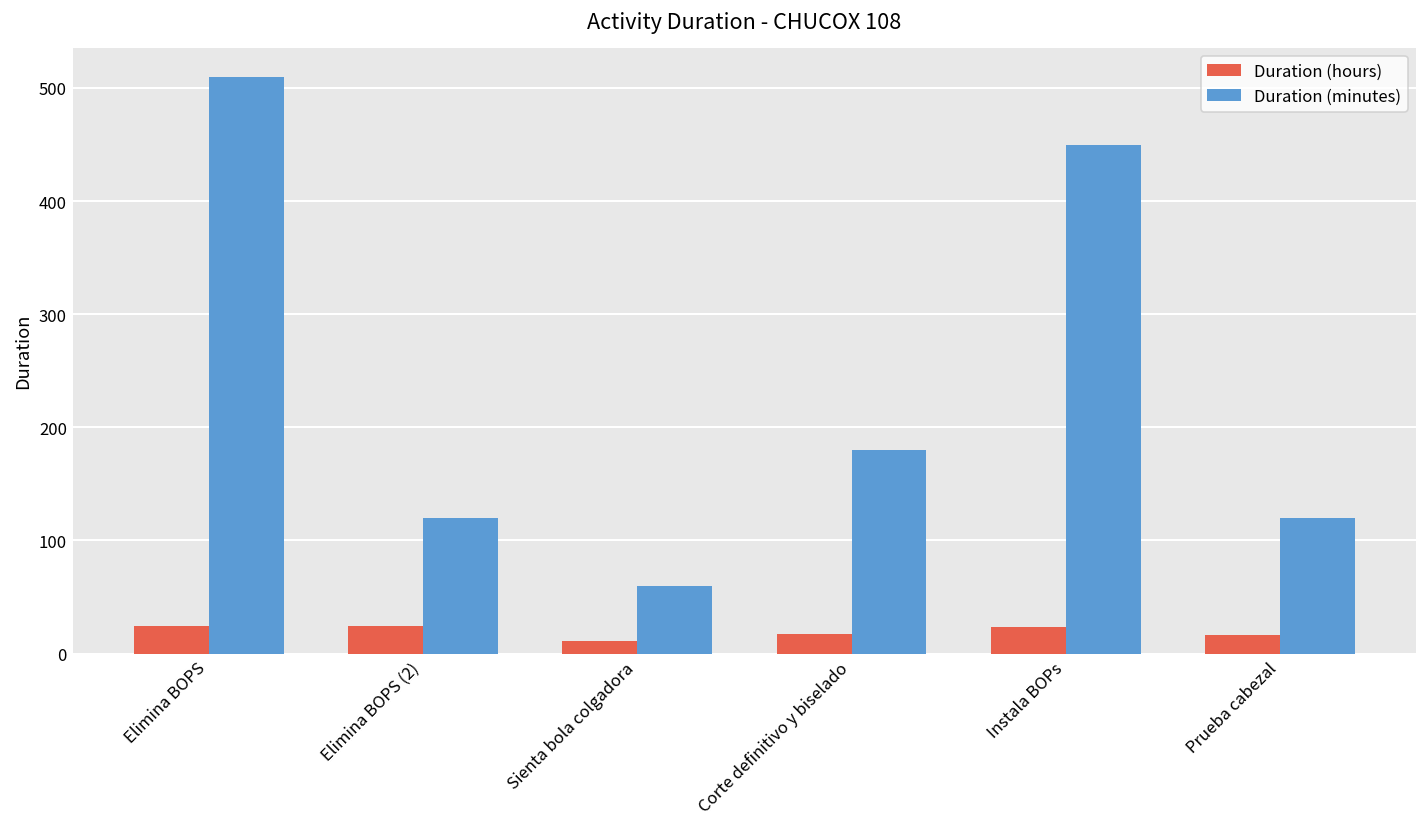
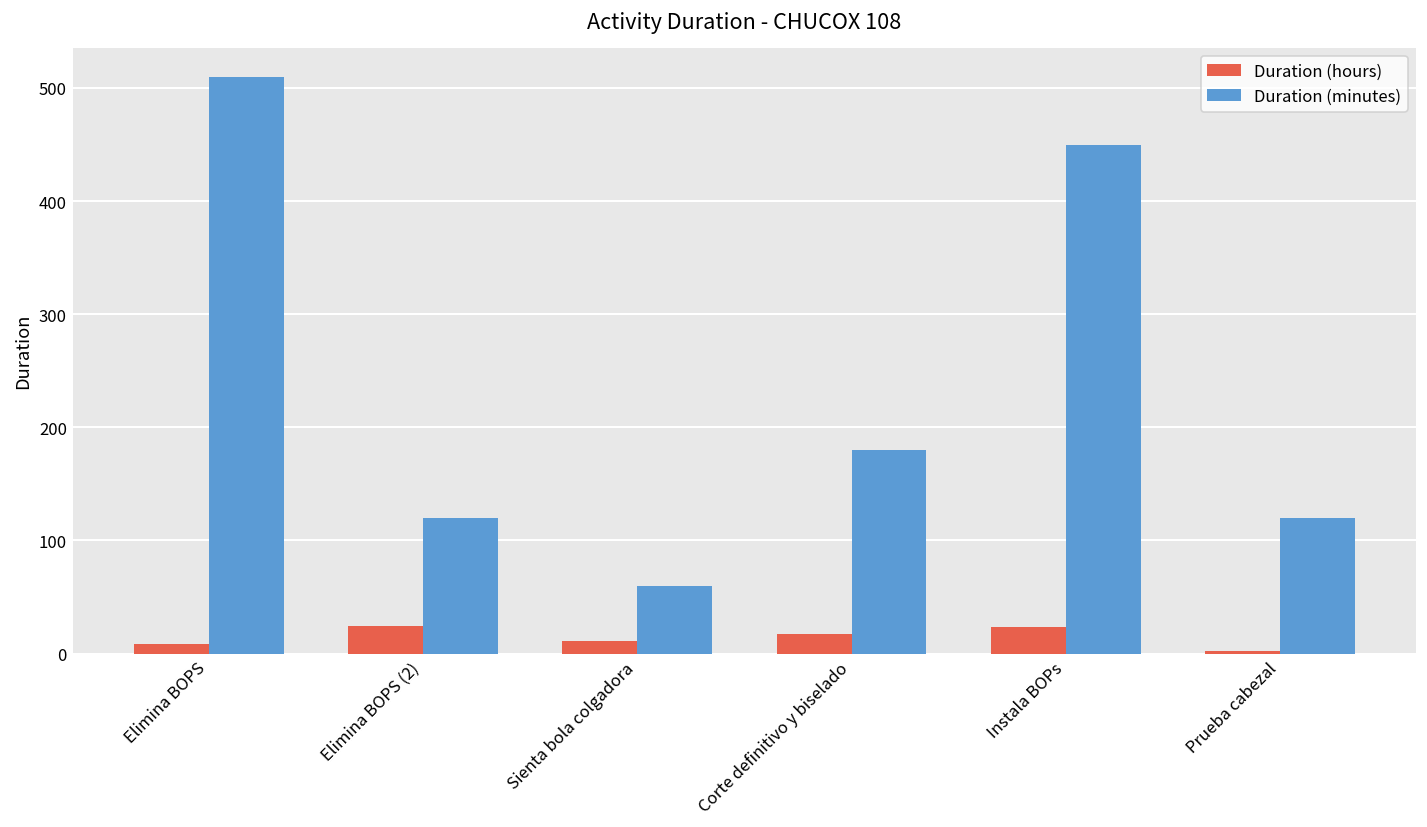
Duration (hours), Elimina BOPS: 20 -> 10
Duration (hours), Prueba cabezal: 20 -> 0
